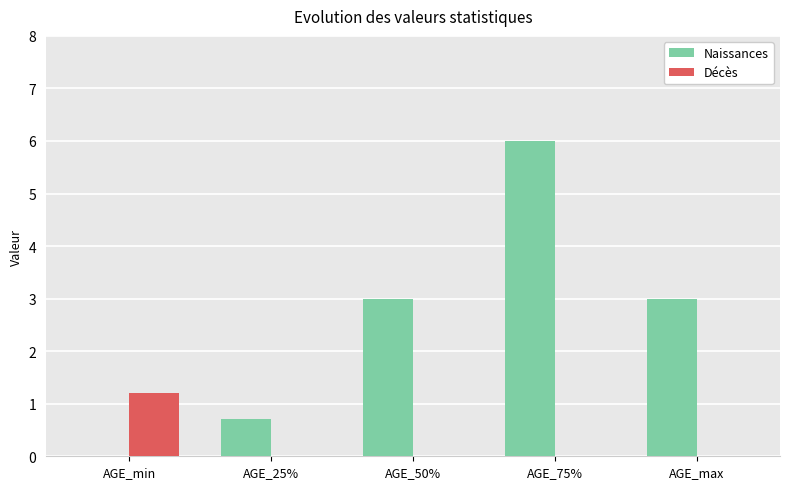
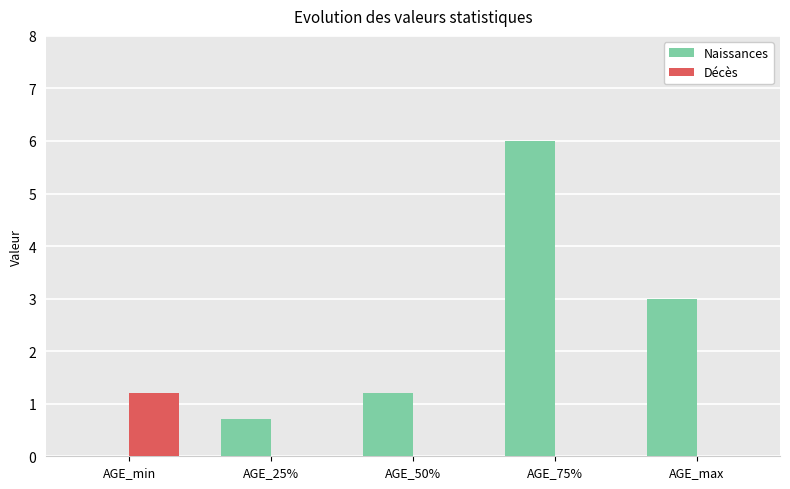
Naissances, AGE_50%: 3.0 -> 1.2
